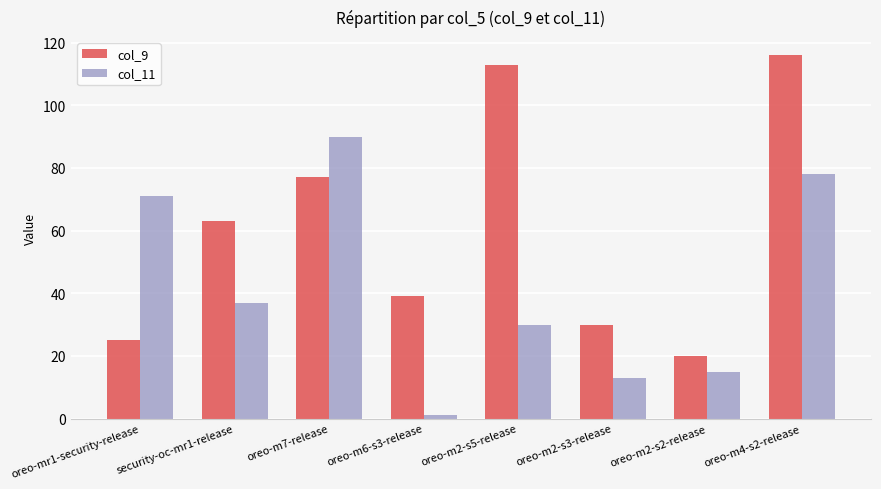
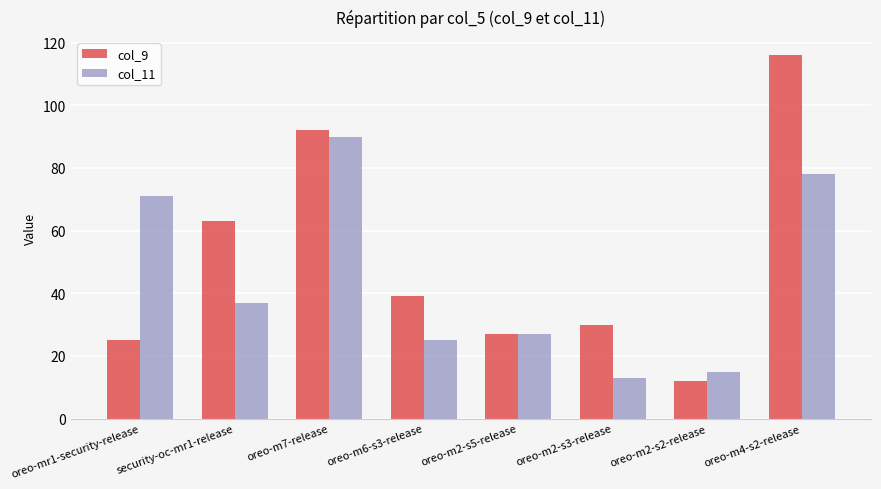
col_9, oreo-m7-release: 77 -> 92
col_11, oreo-m6-s3-release: 1 -> 25
col_9, oreo-m2-s5-release: 113 -> 27
col_11, oreo-m2-s5-release: 30 -> 27
col_9, oreo-m2-s2-release: 20 -> 12
